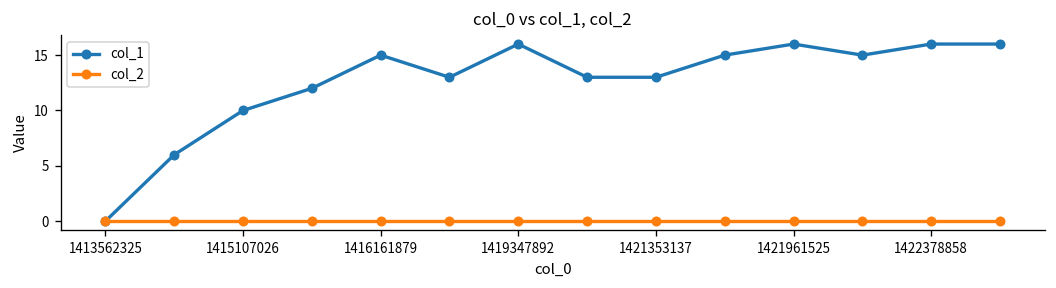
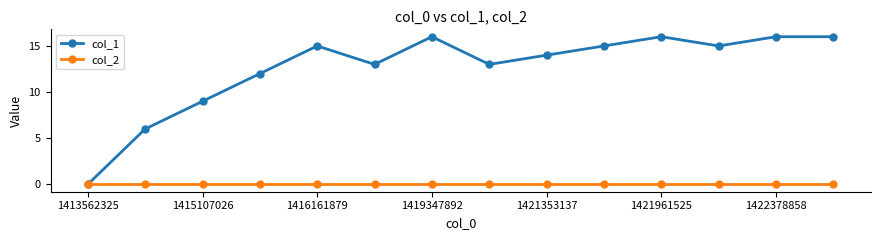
col_1, 1415107026: 10 -> 9
col_1, 1421353137: 13 -> 14
